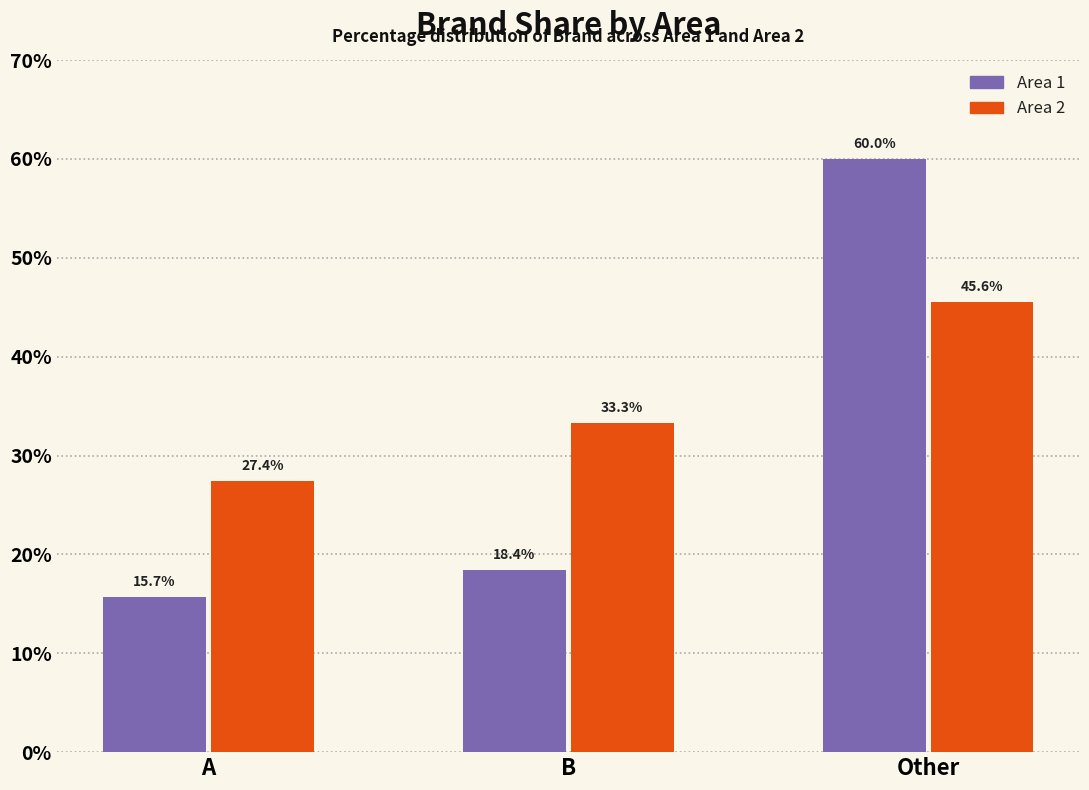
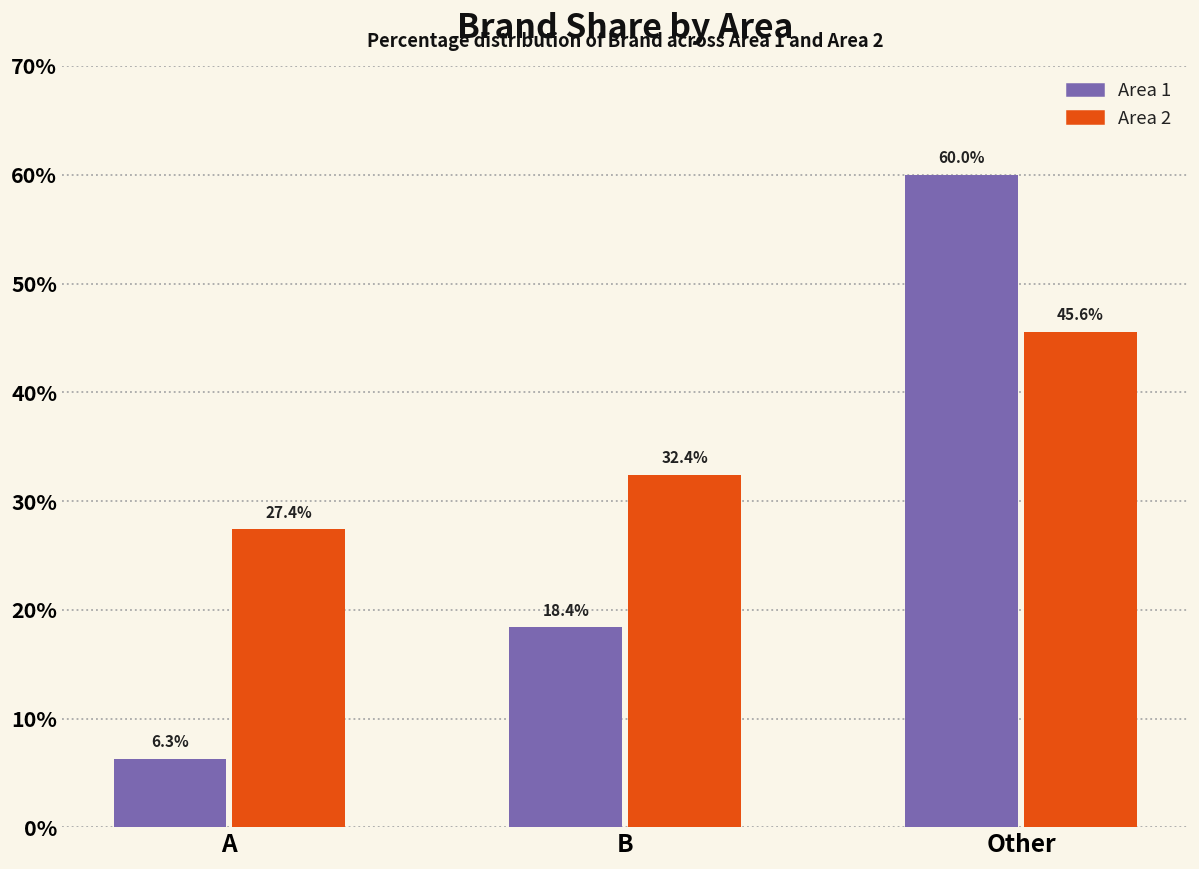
Area 1, A: 15.7% -> 6.3%
Area 2, B: 33.3% -> 32.4%
